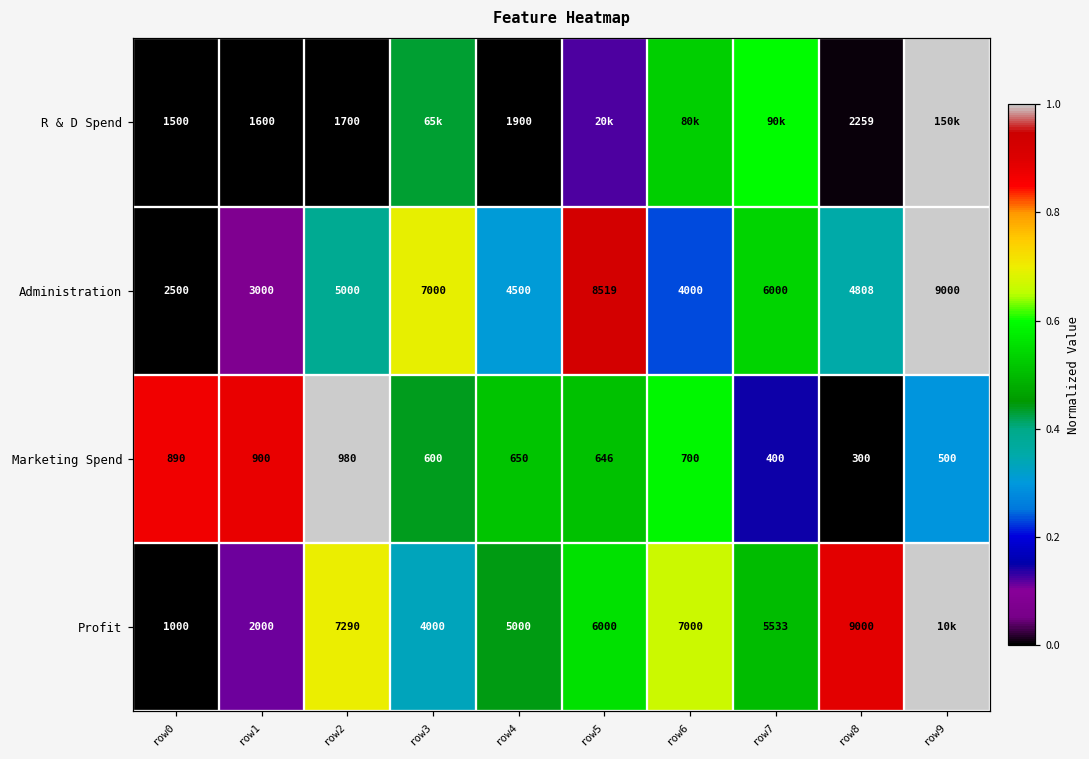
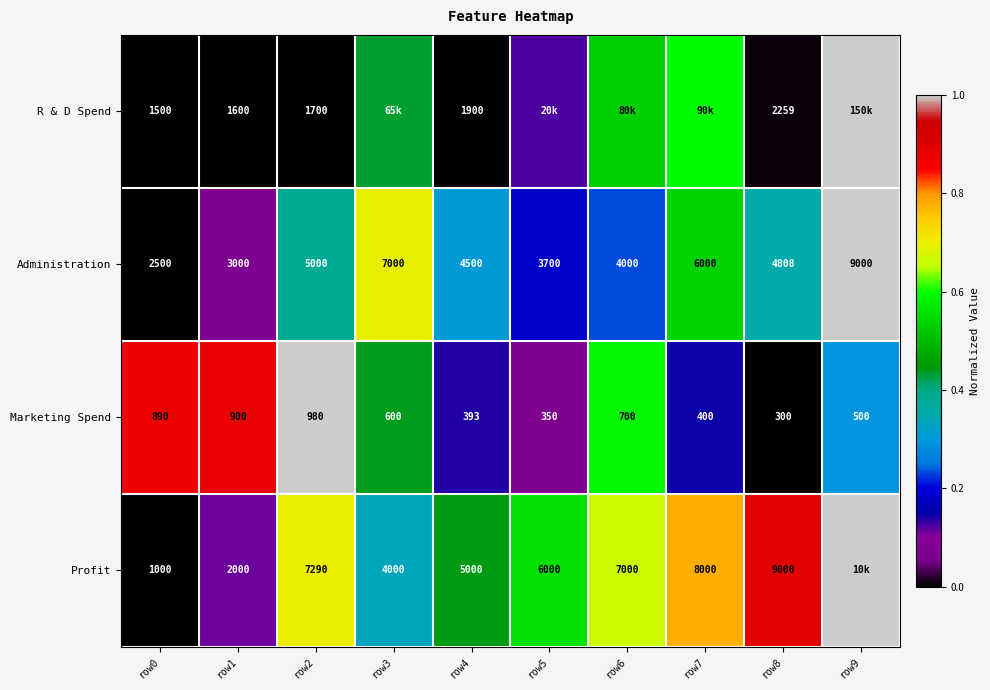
Administration, row5: 8519 -> 3700
Marketing Spend, row4: 650 -> 393
Marketing Spend, row5: 646 -> 350
Profit, row7: 5533 -> 8000
